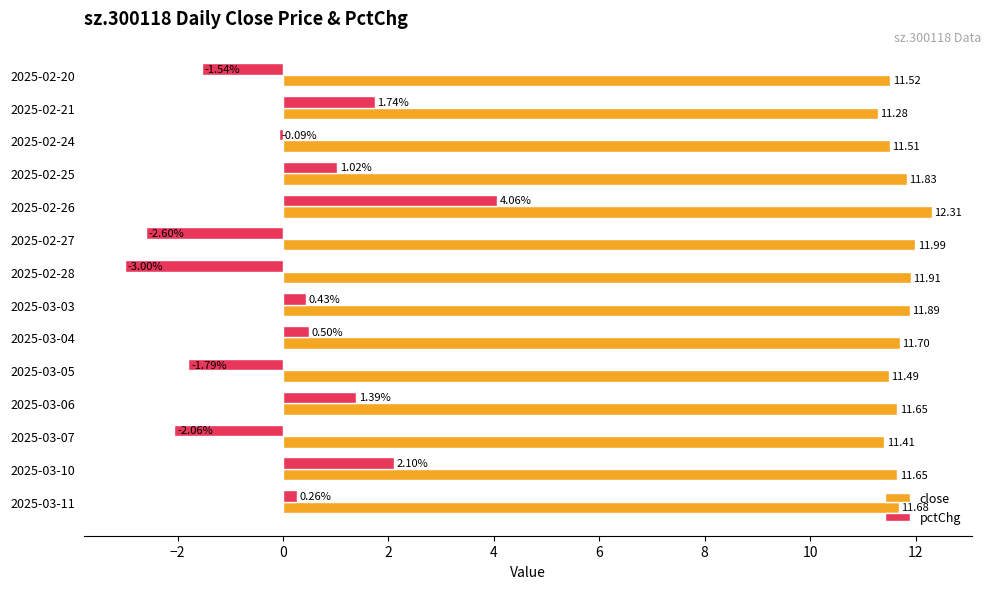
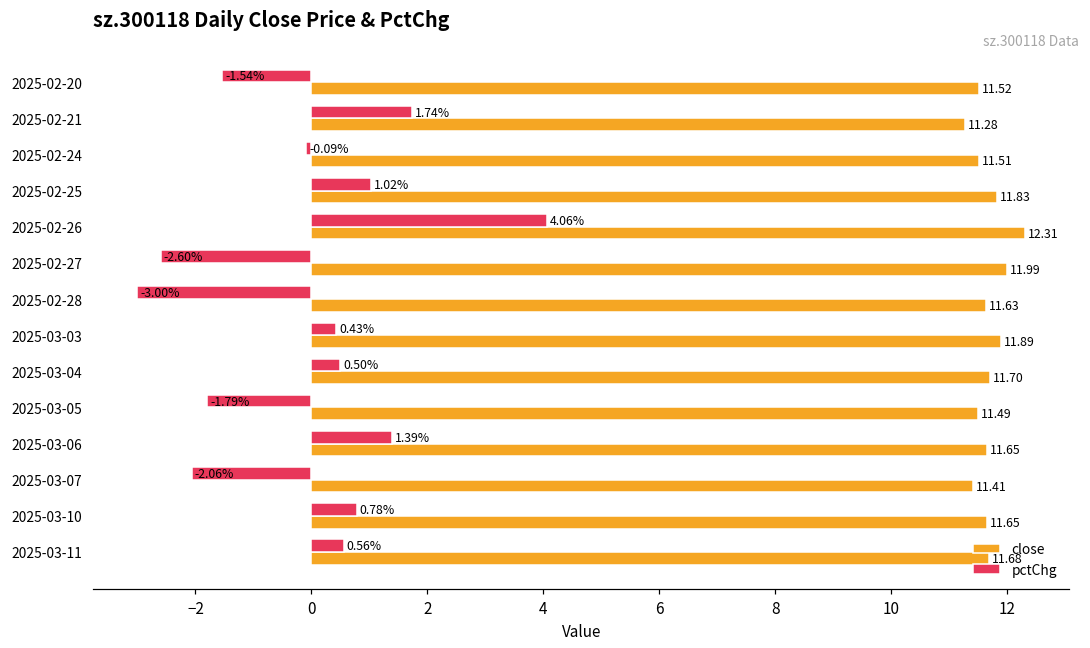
close, 2025-02-28: 11.91 -> 11.63
pctChg, 2025-03-10: 2.10% -> 0.78%
pctChg, 2025-03-11: 0.26% -> 0.56%
